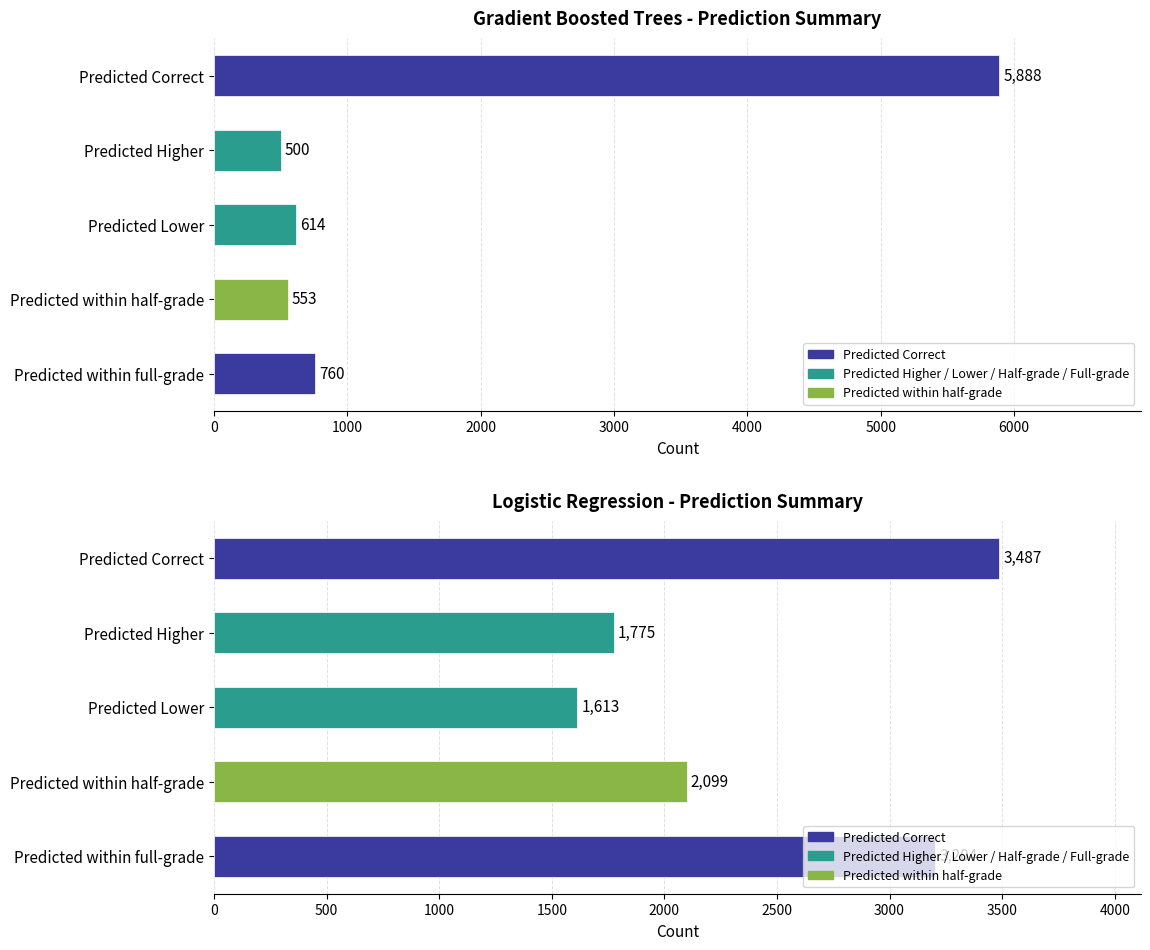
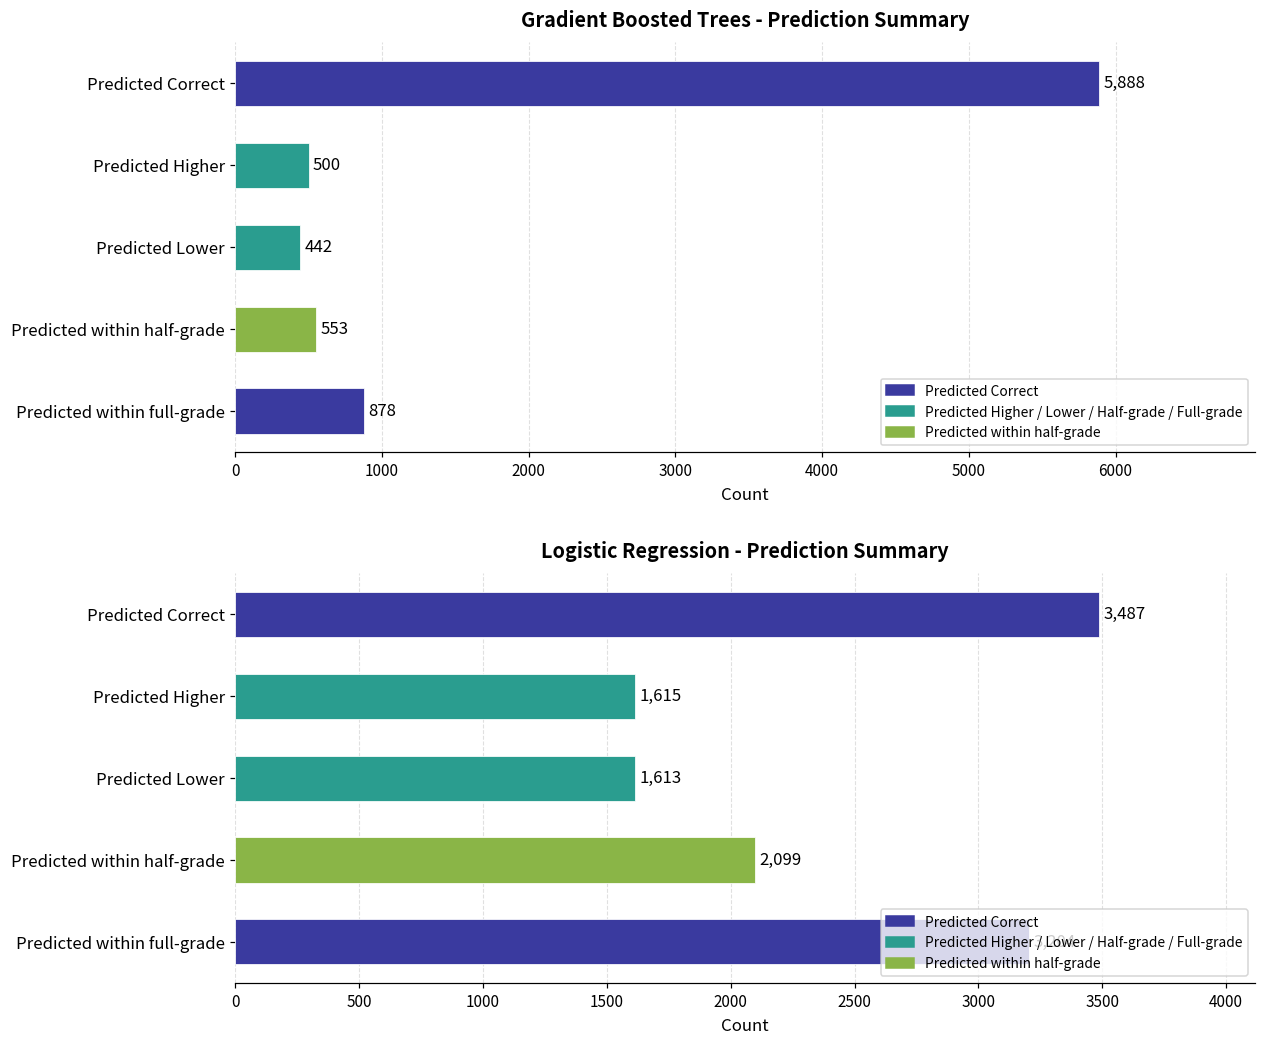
Gradient Boosted Trees - Prediction Summary, Predicted Lower: 614 -> 442
Gradient Boosted Trees - Prediction Summary, Predicted within full-grade: 760 -> 878
Logistic Regression - Prediction Summary, Predicted Higher: 1,775 -> 1,615
